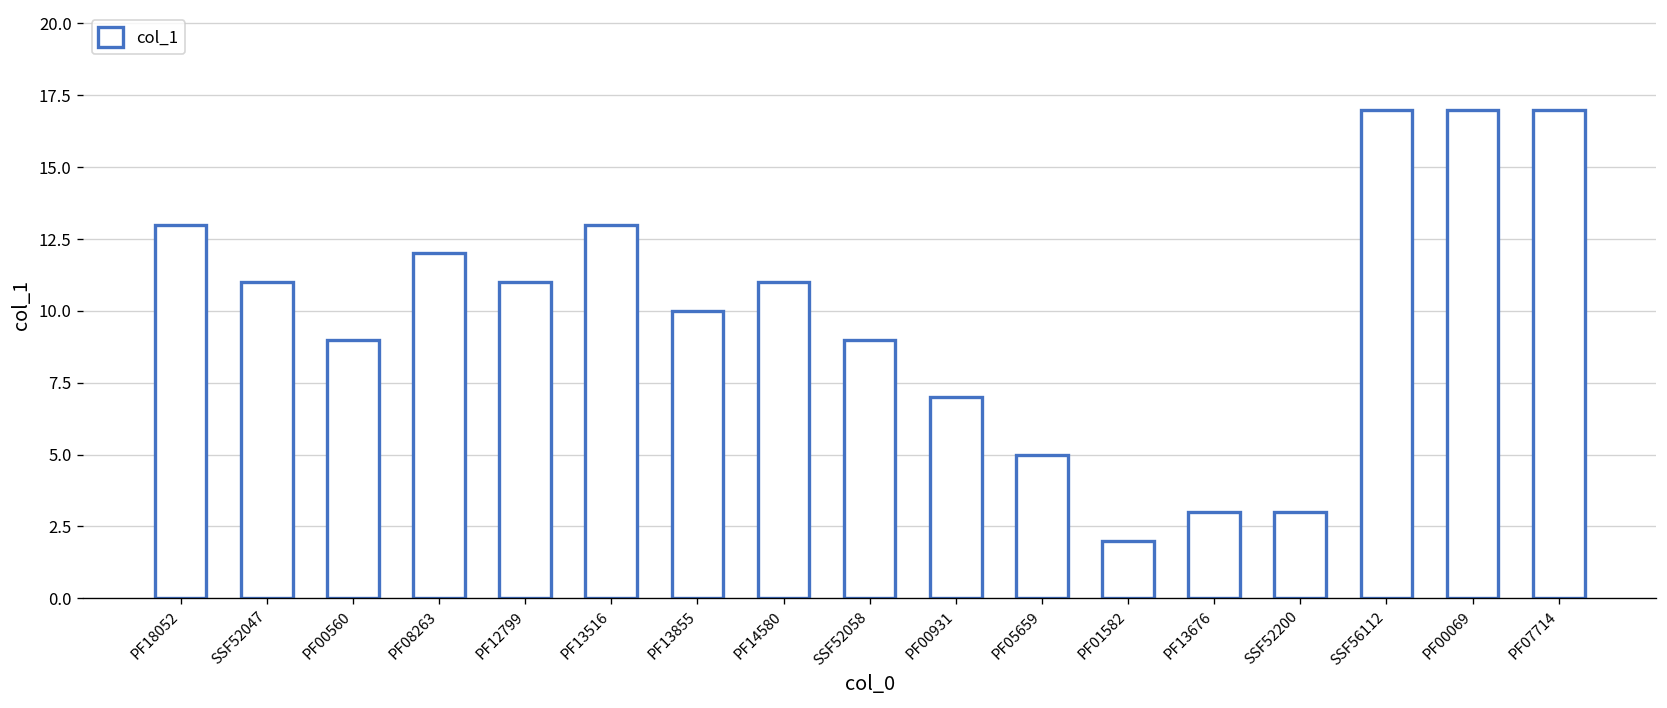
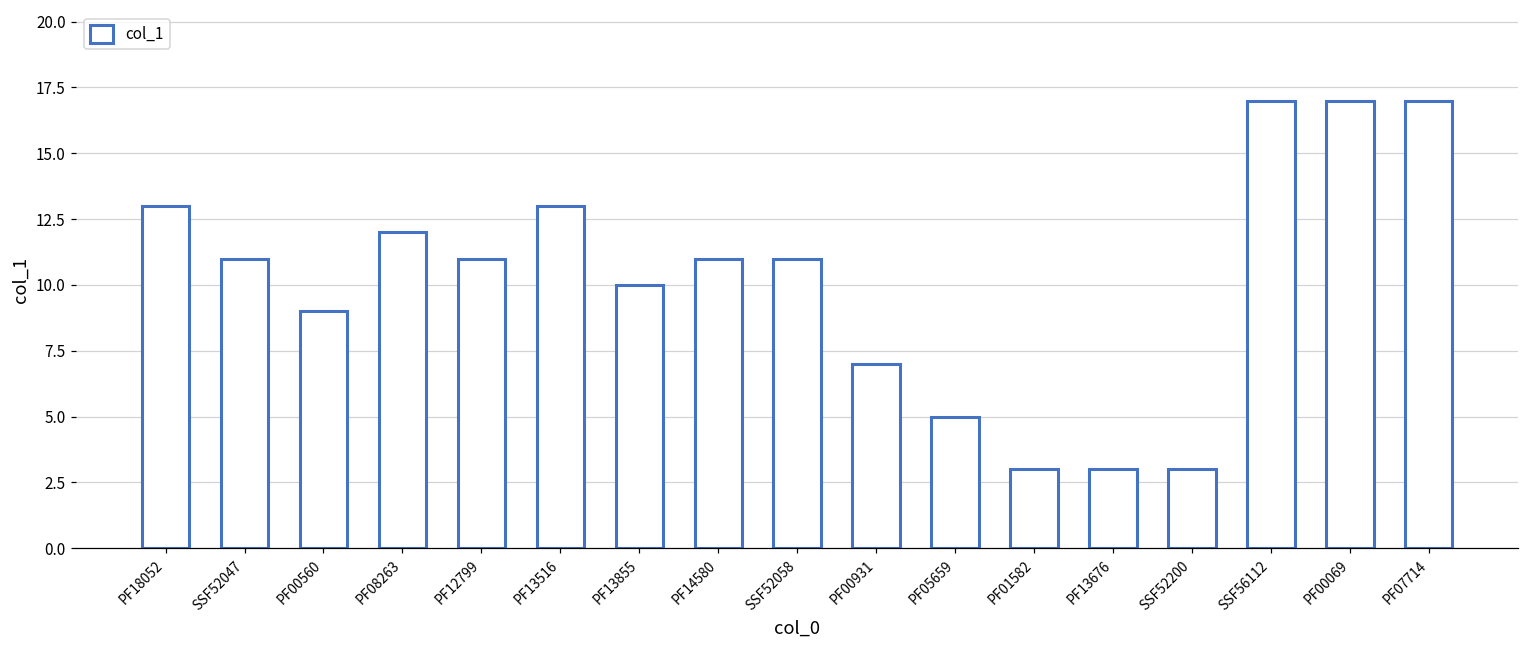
SSF52058: 9 -> 11
PF01582: 2 -> 3
